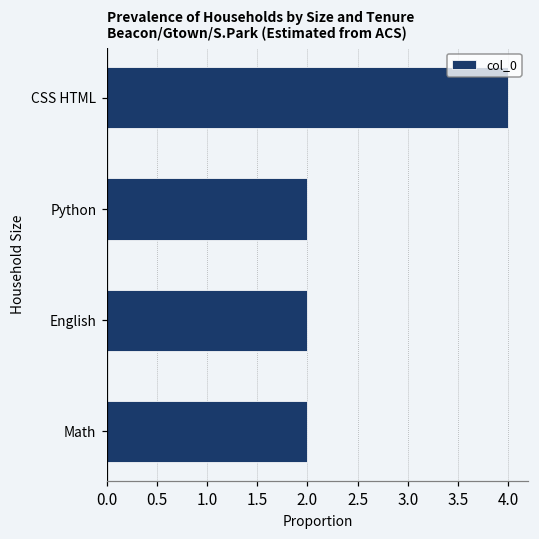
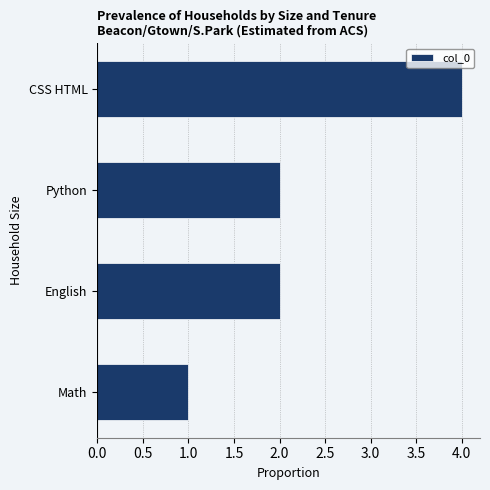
Math: 2 -> 1
